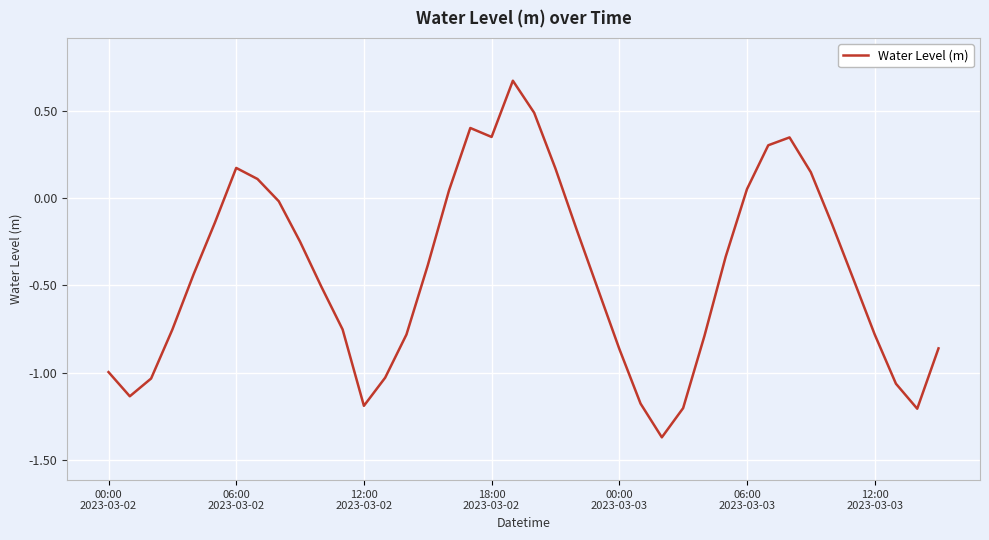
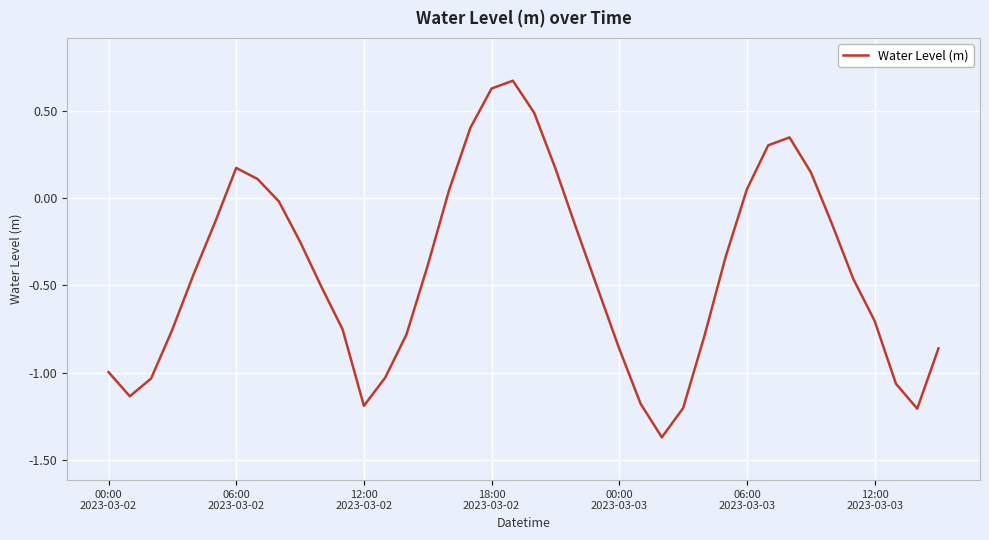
18:00 2023-03-02: 0.35 -> 0.63
12:00 2023-03-03: -0.78 -> -0.70
